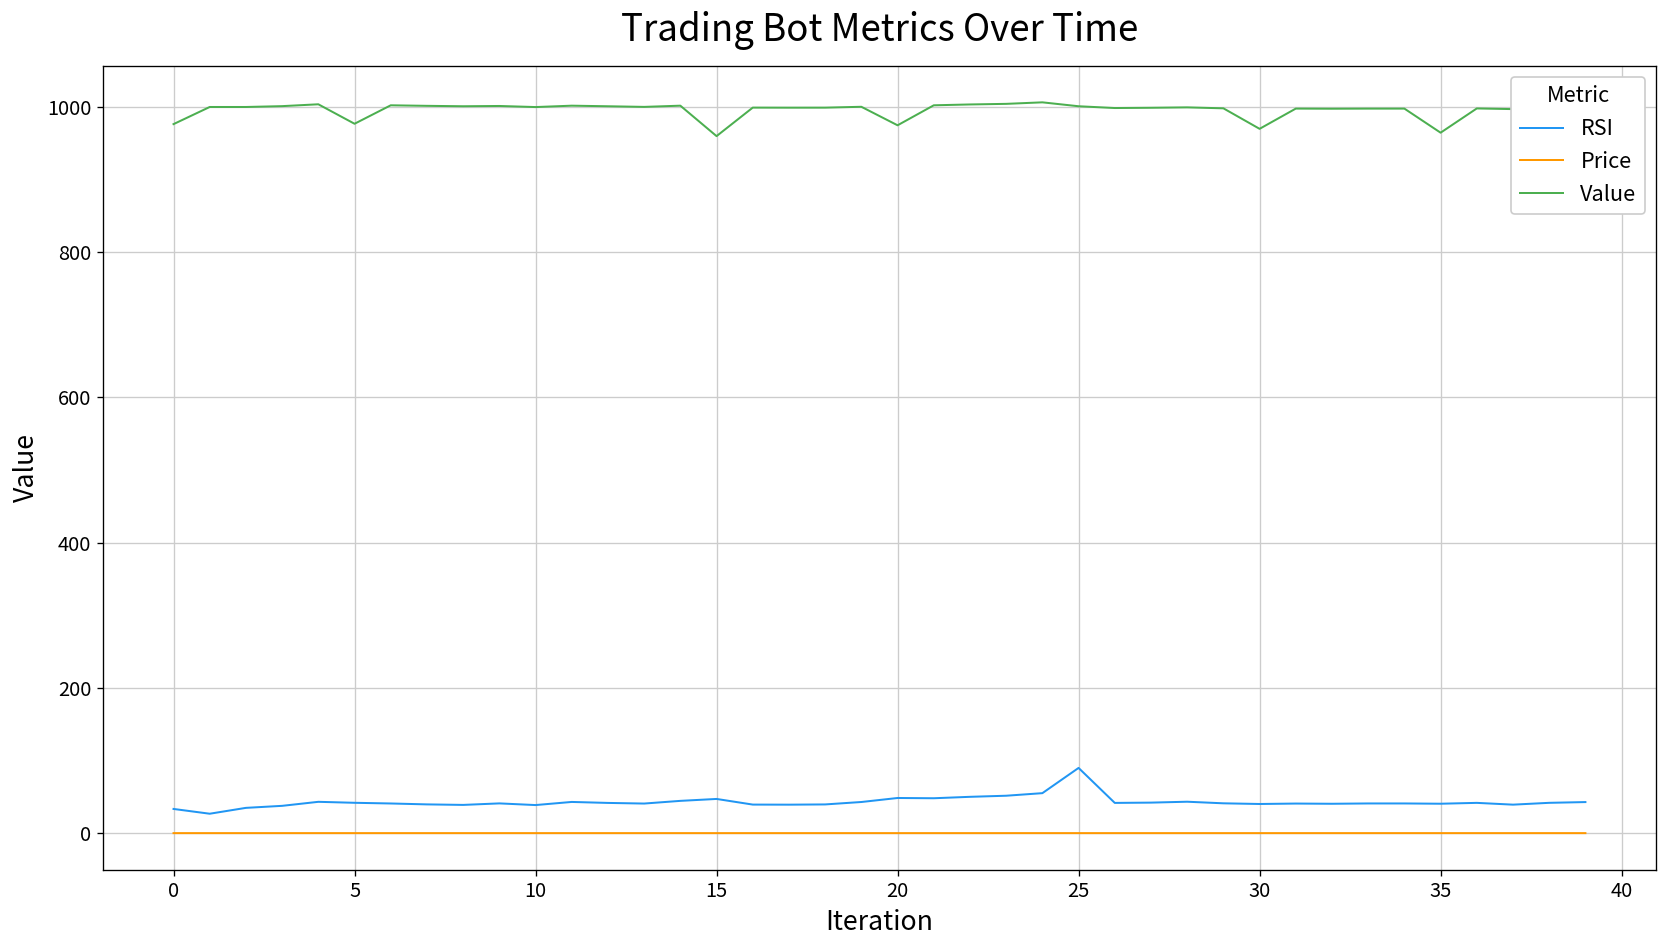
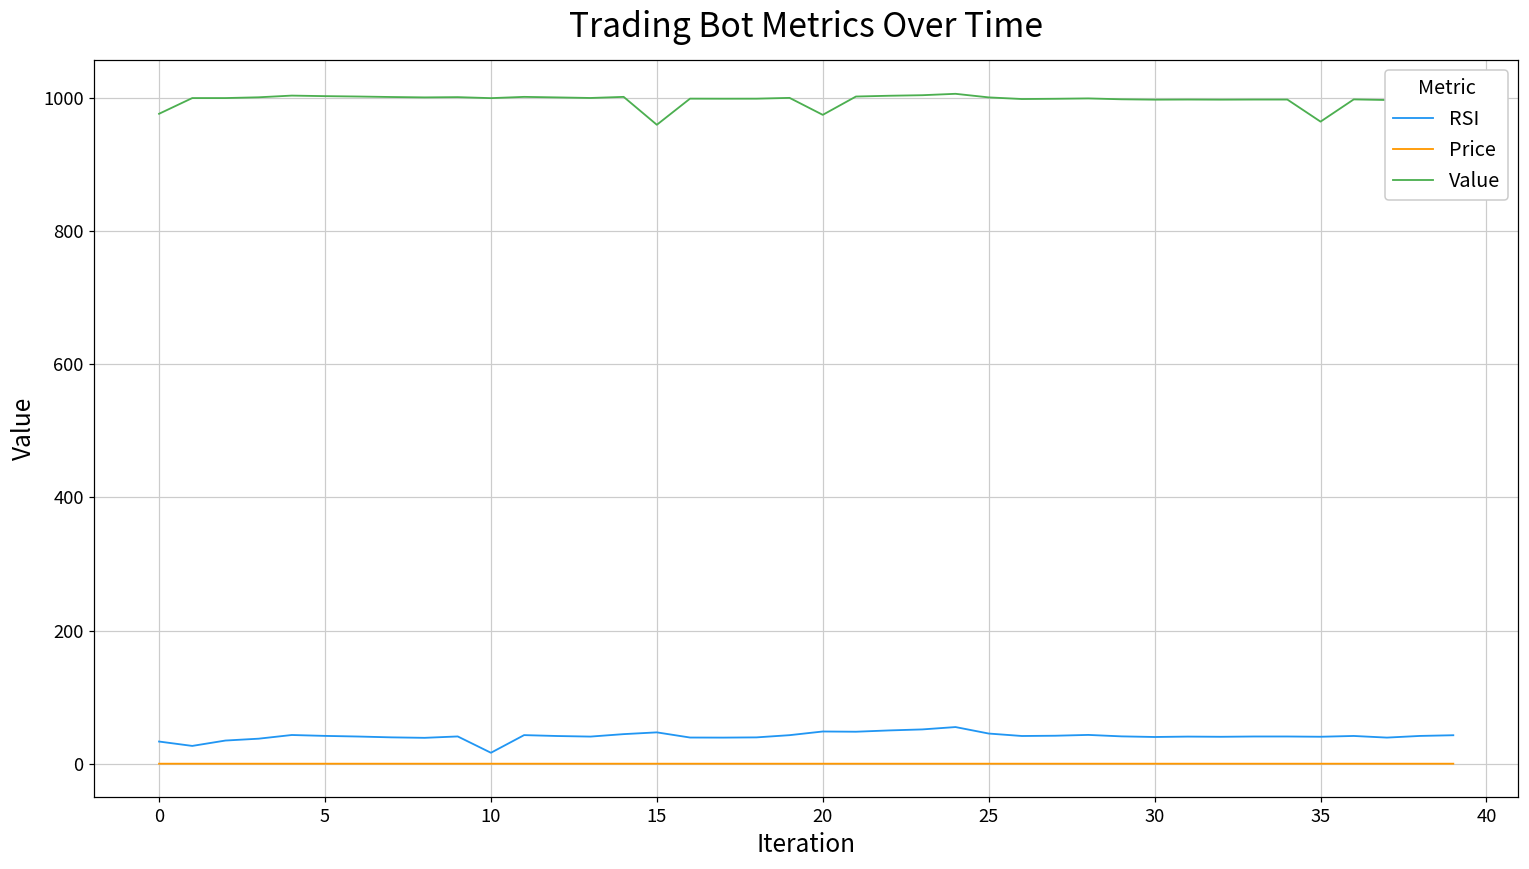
Value, 5: 980 -> 1000
RSI, 10: 40 -> 20
RSI, 25: 90 -> 50
Value, 30: 970 -> 1000
